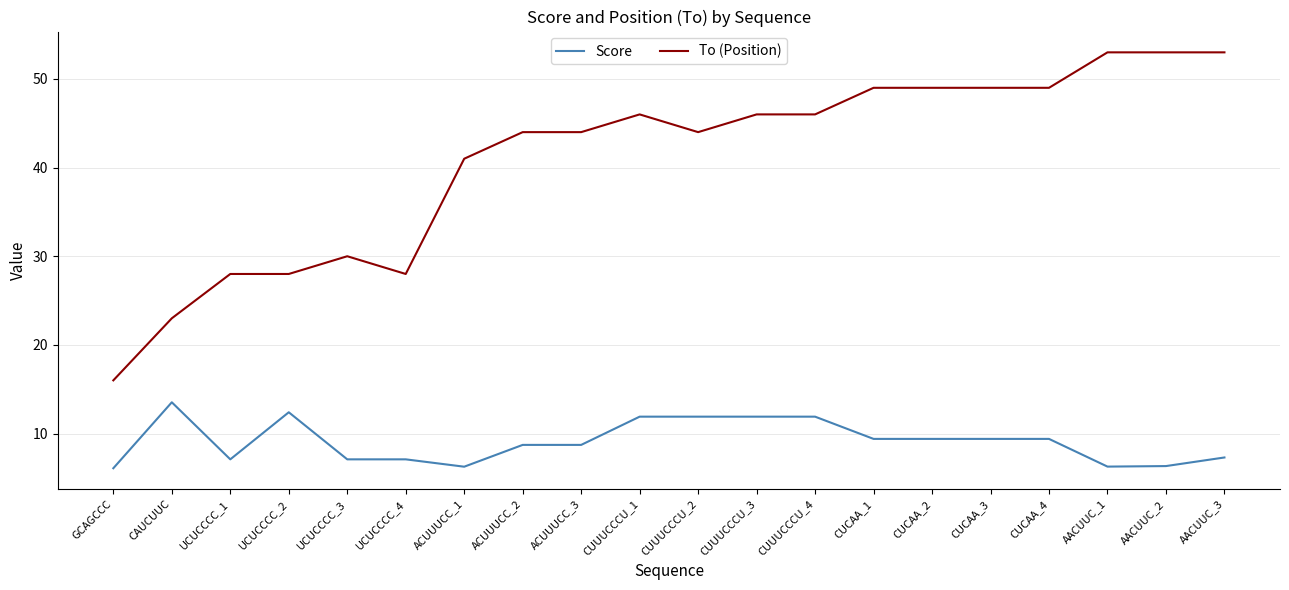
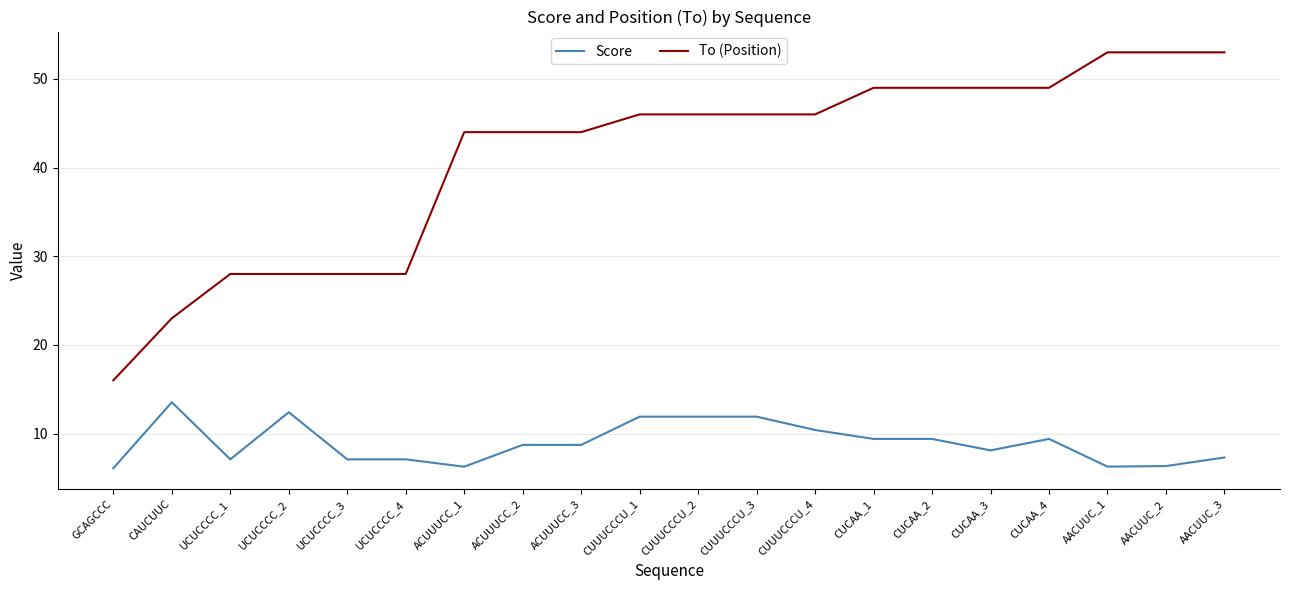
To (Position), UCUCCCC_3: 30 -> 28
To (Position), ACUUUCC_1: 41 -> 44
To (Position), CUUUCCCU_2: 44 -> 46
Score, CUUUCCCU_4: 12 -> 10
Score, CUCAA_3: 9 -> 8
